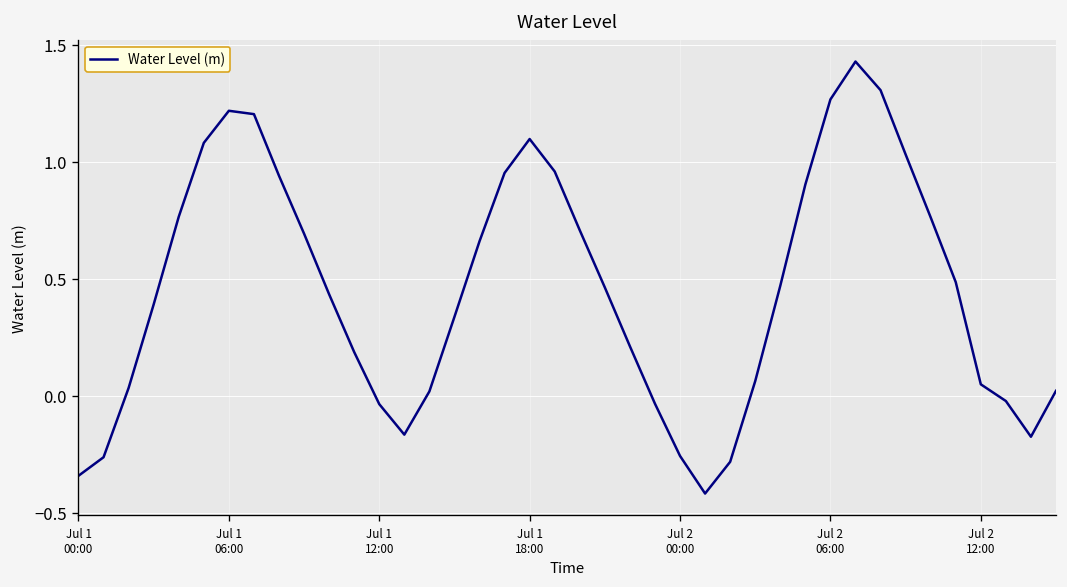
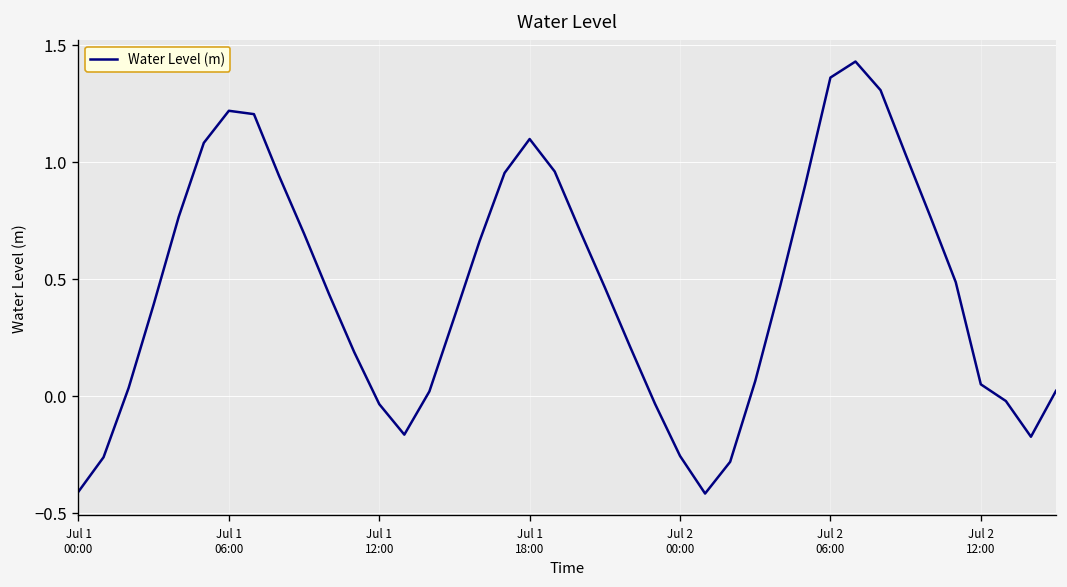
Jul 1 00:00: -0.34 -> -0.41
Jul 2 06:00: 1.27 -> 1.36
